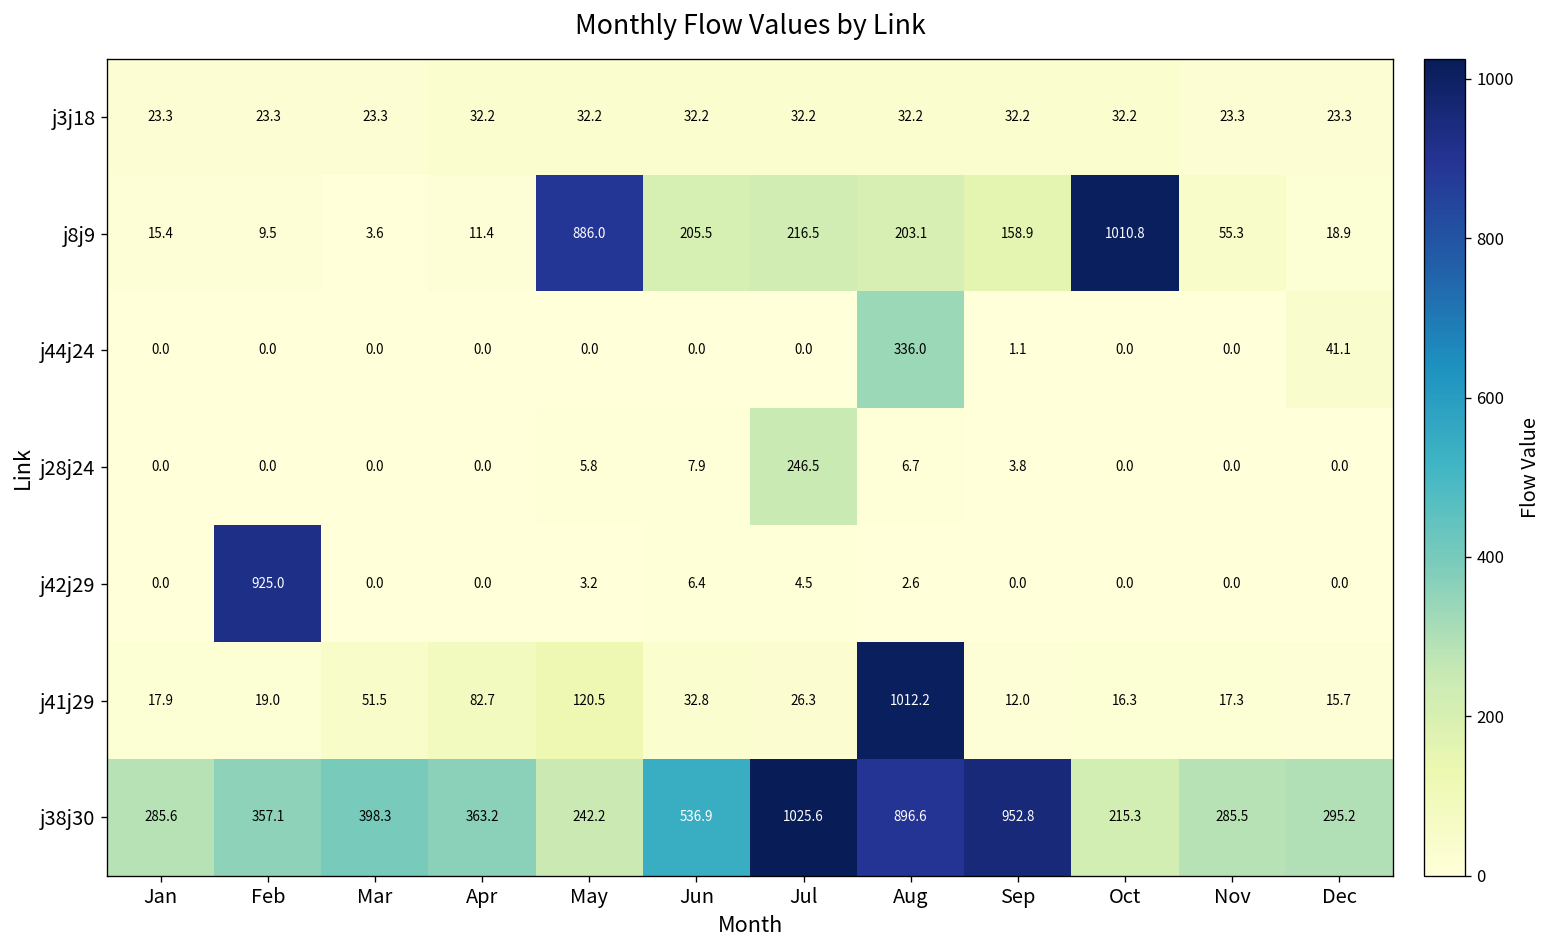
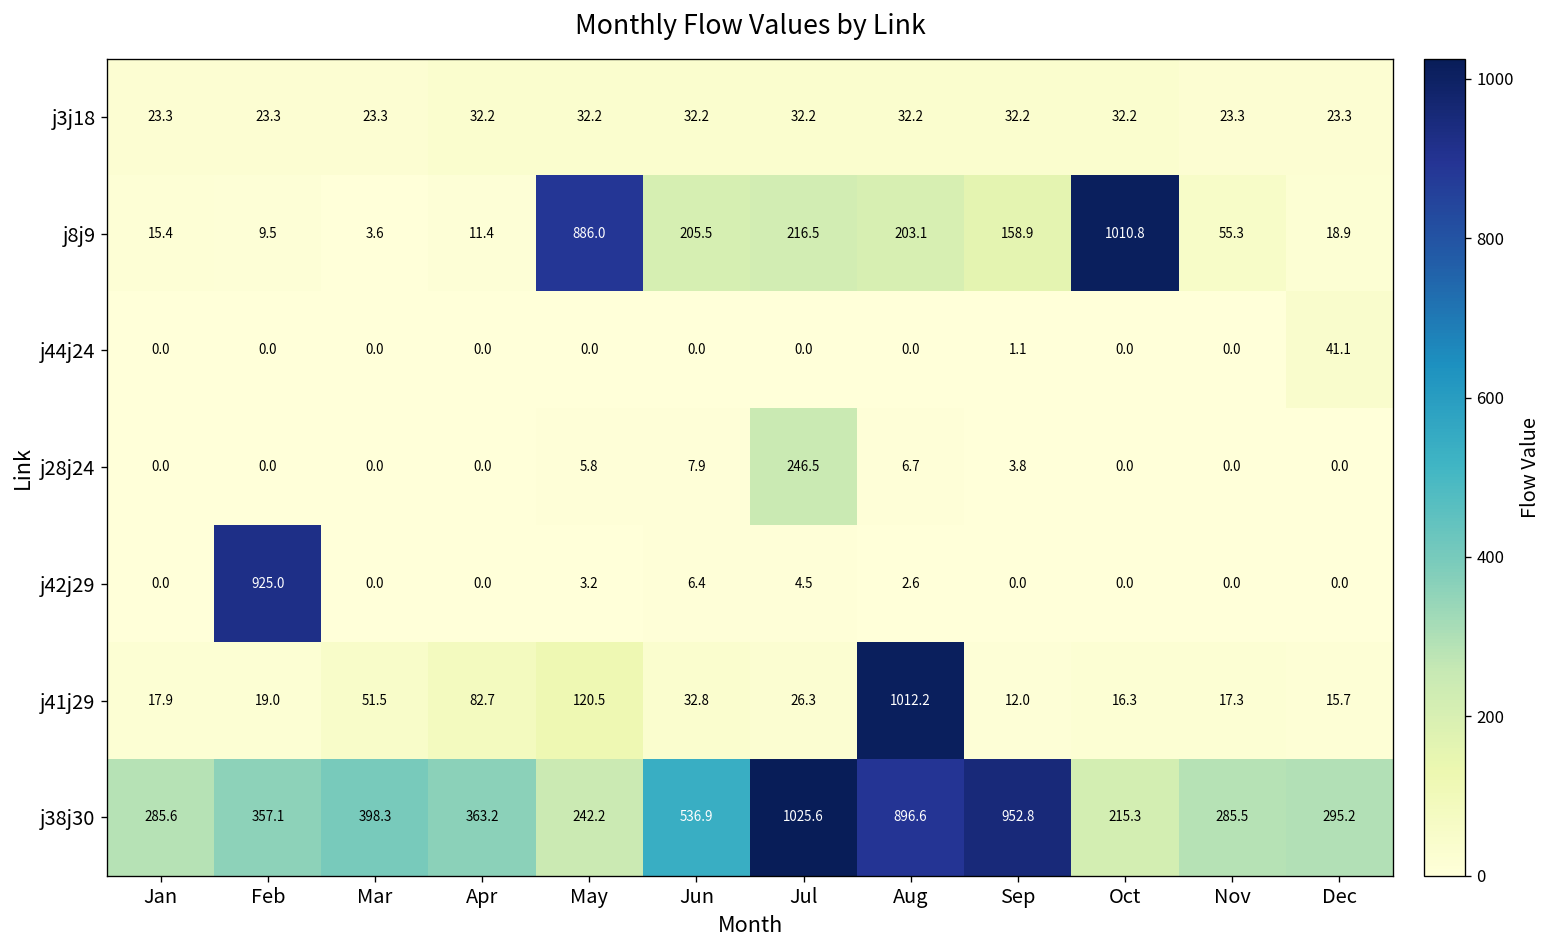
j44j24, Aug: 336.0 -> 0.0
